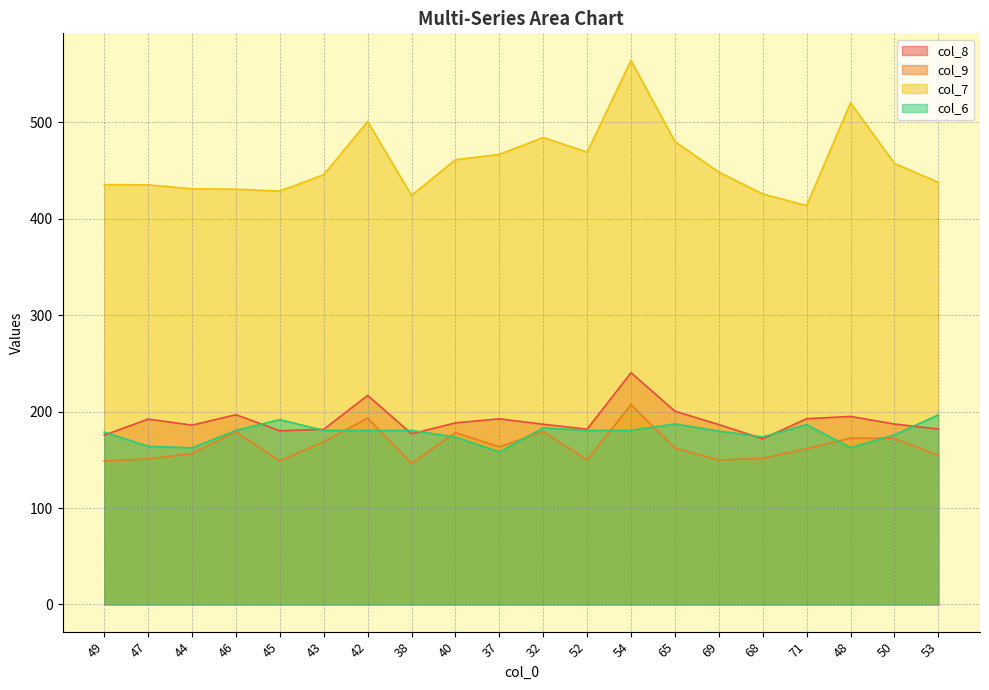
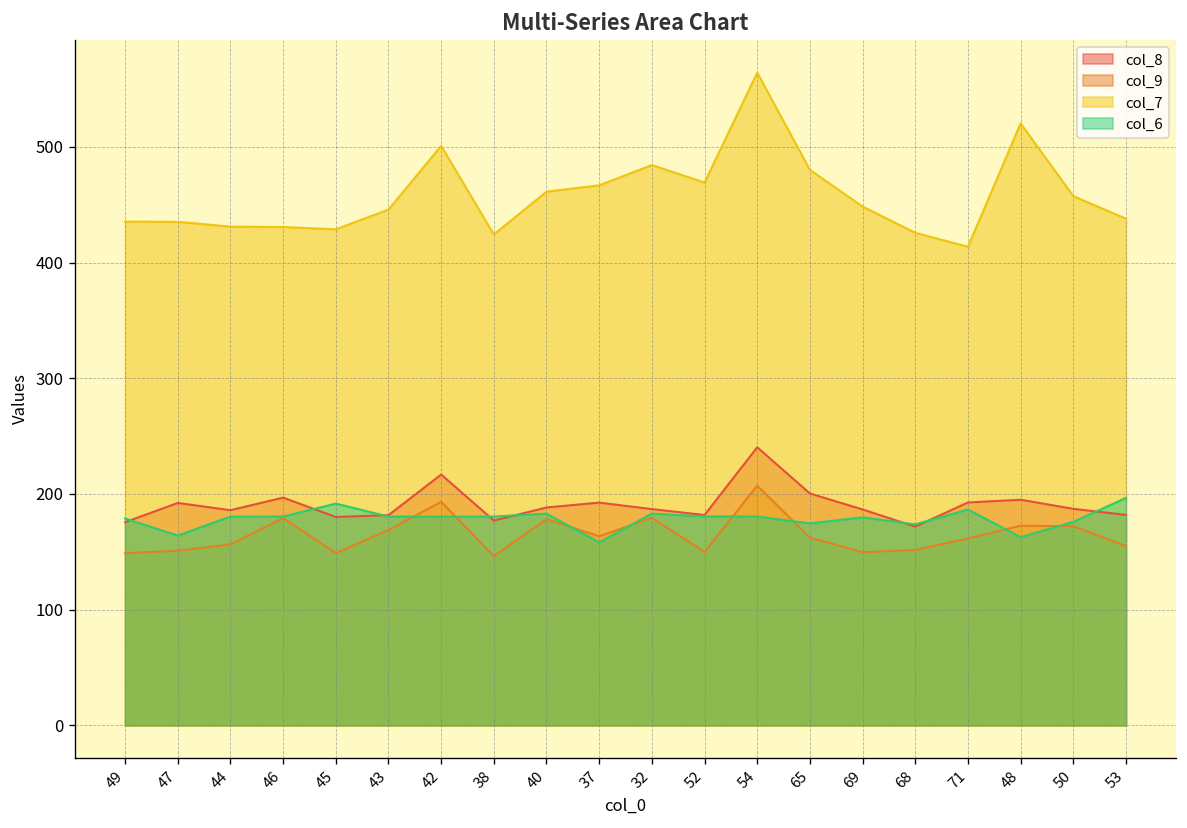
col_6, 44: 160 -> 180
col_6, 40: 170 -> 180
col_6, 65: 190 -> 170
